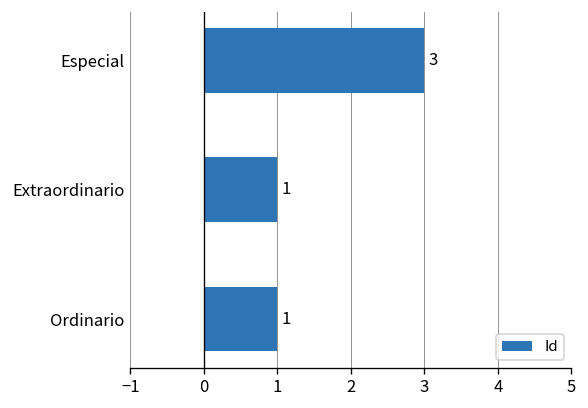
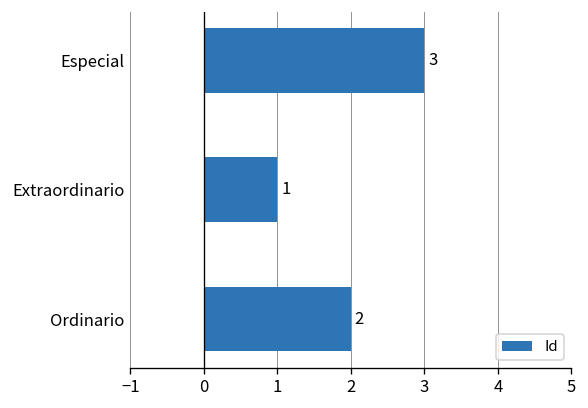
Ordinario: 1 -> 2
